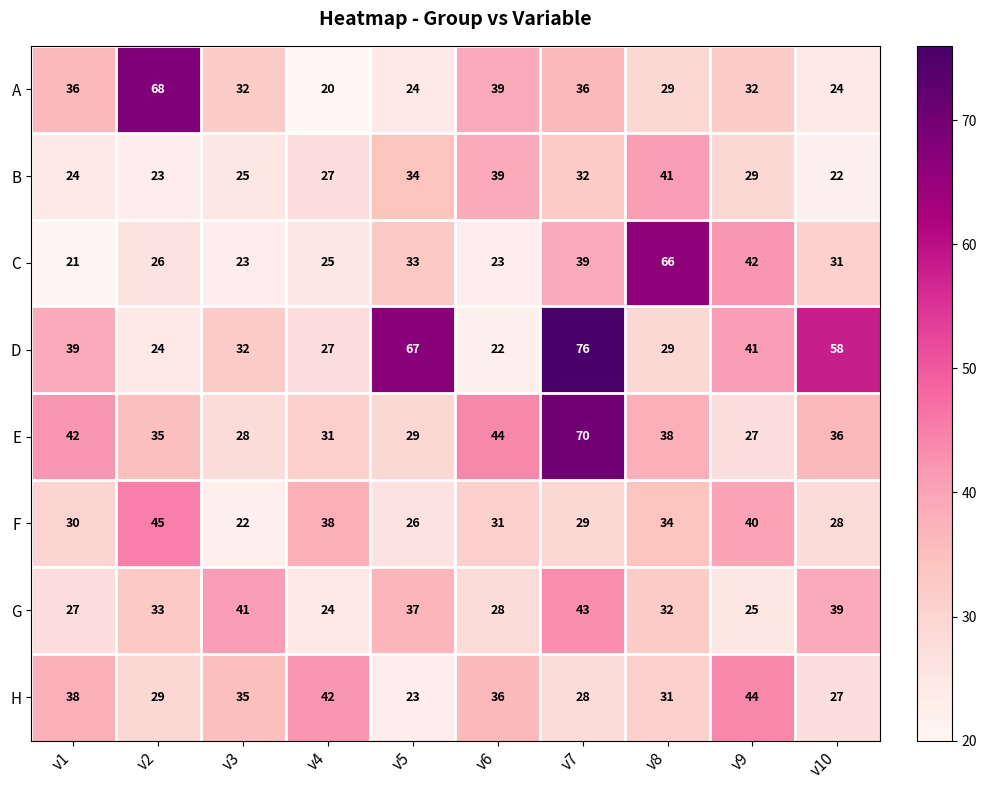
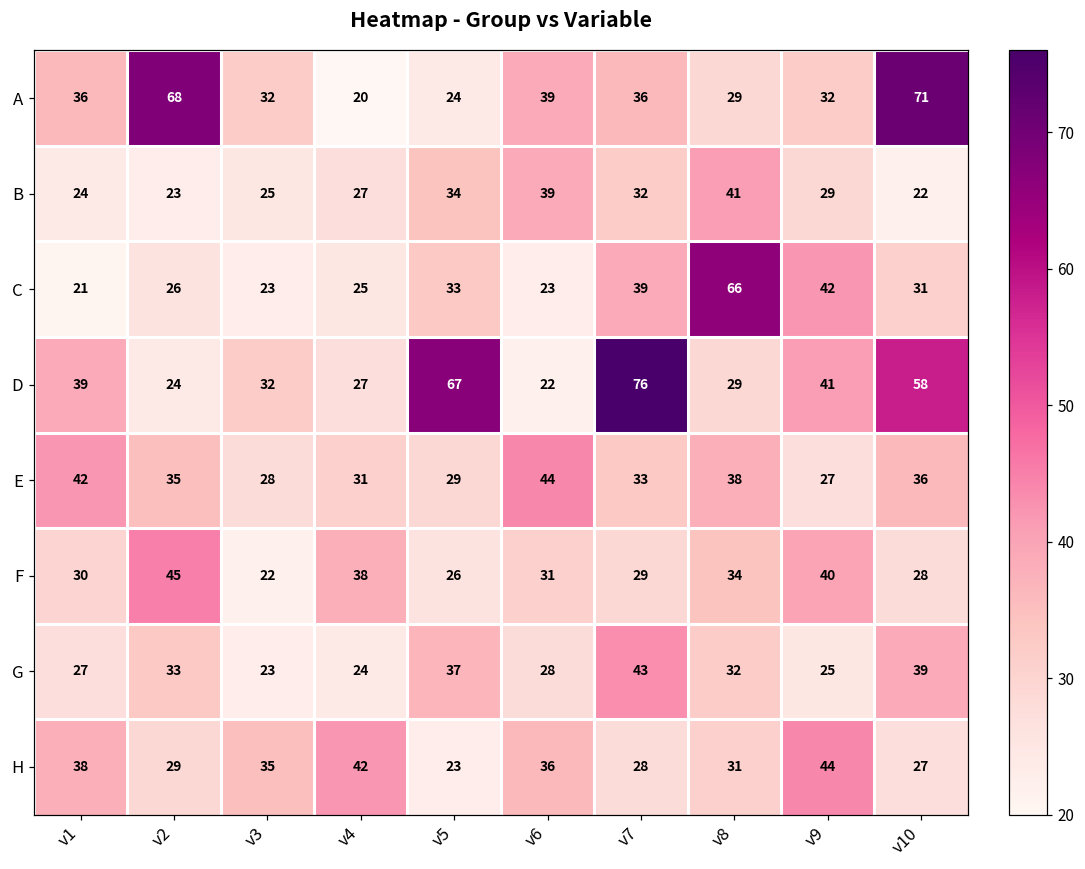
A, v10: 24 -> 71
E, v7: 70 -> 33
G, v3: 41 -> 23
